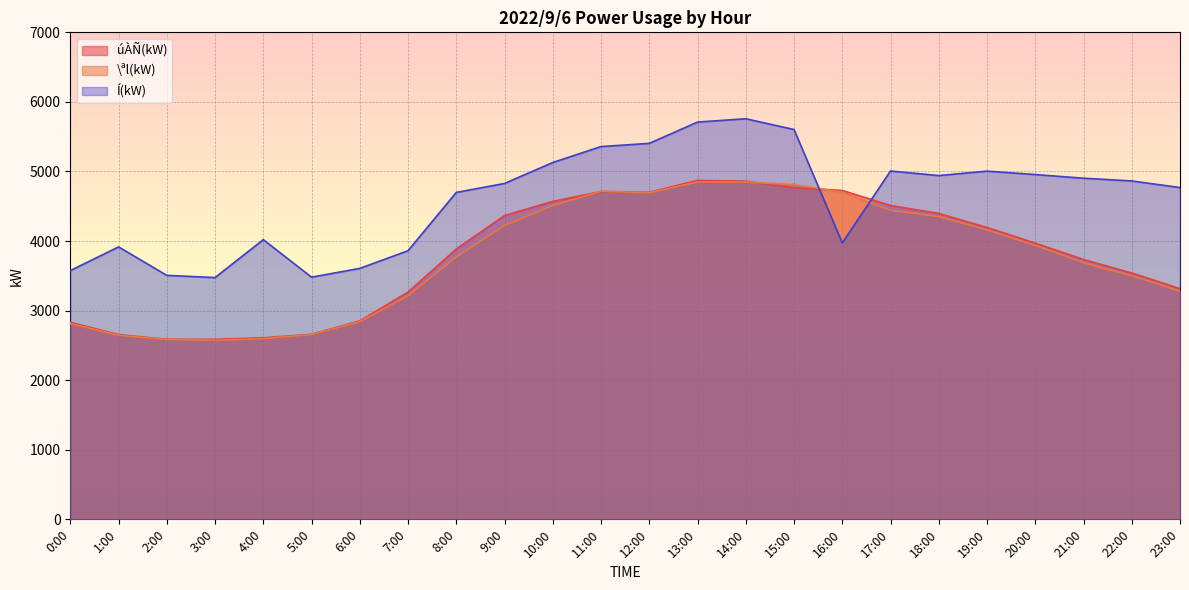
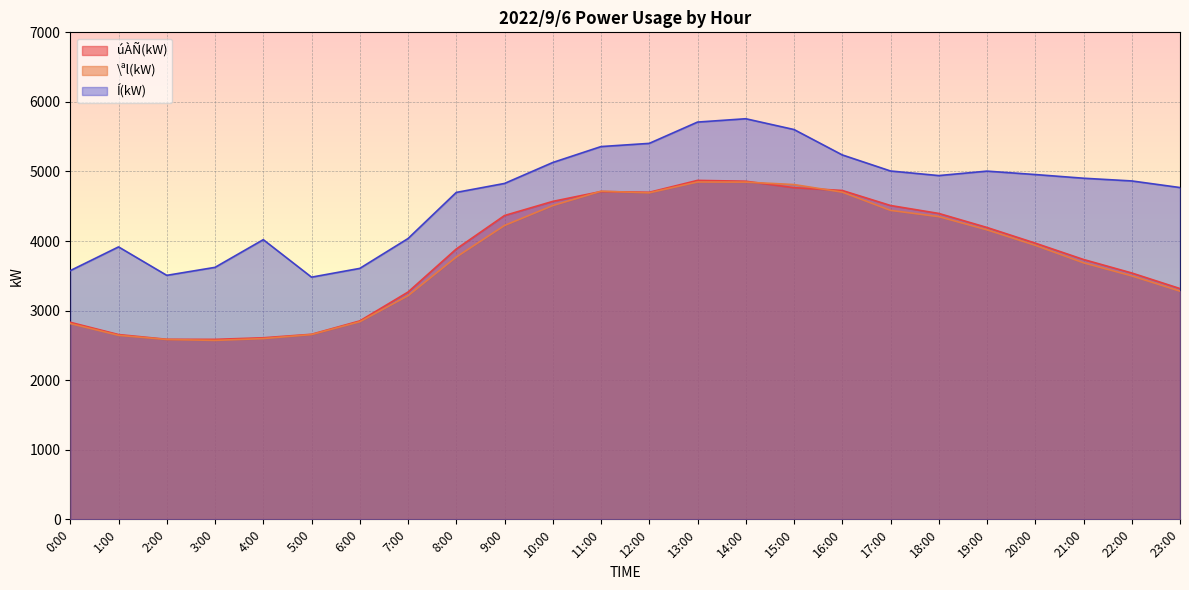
Í(kW), 3:00: 3500 -> 3600
Í(kW), 7:00: 3900 -> 4000
Í(kW), 16:00: 4000 -> 5200
